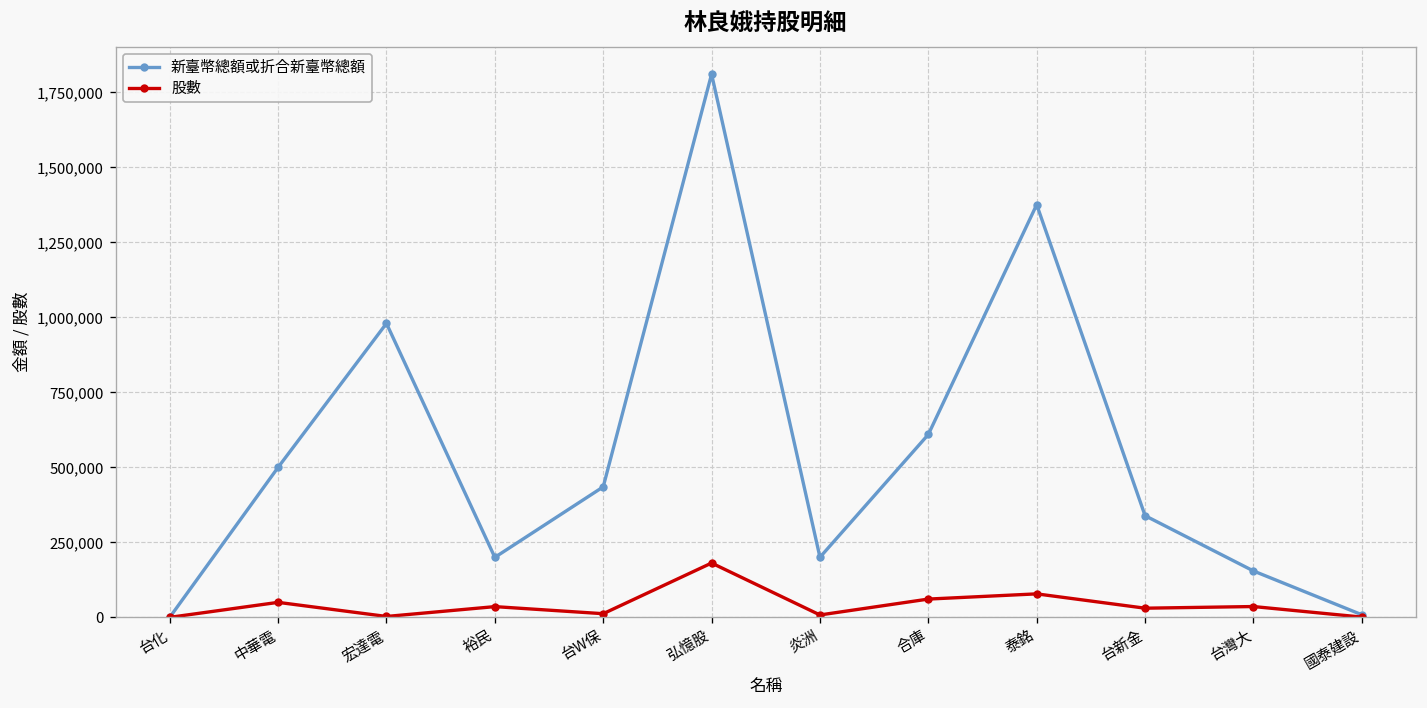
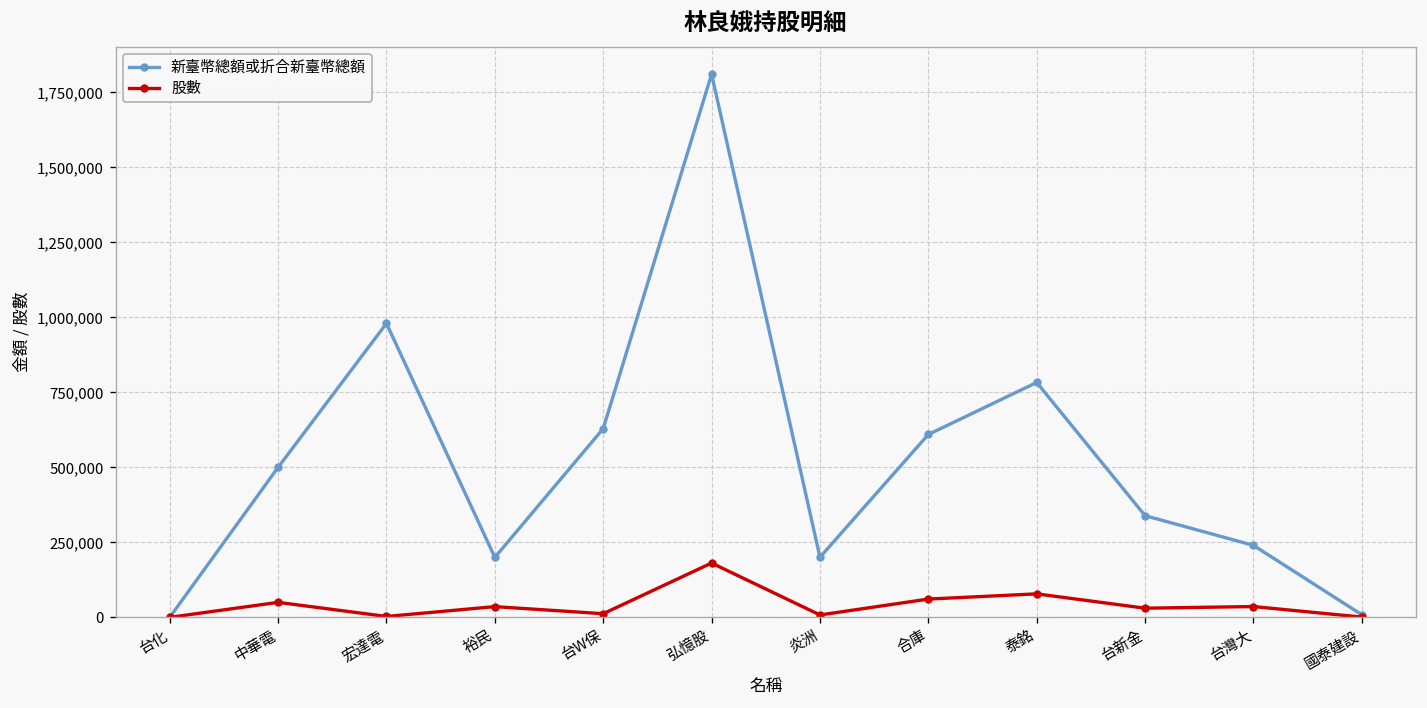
新臺幣總額或折合新臺幣總額, 台W保: 440,000 -> 630,000
新臺幣總額或折合新臺幣總額, 泰銘: 1,380,000 -> 780,000
新臺幣總額或折合新臺幣總額, 台灣大: 150,000 -> 240,000
